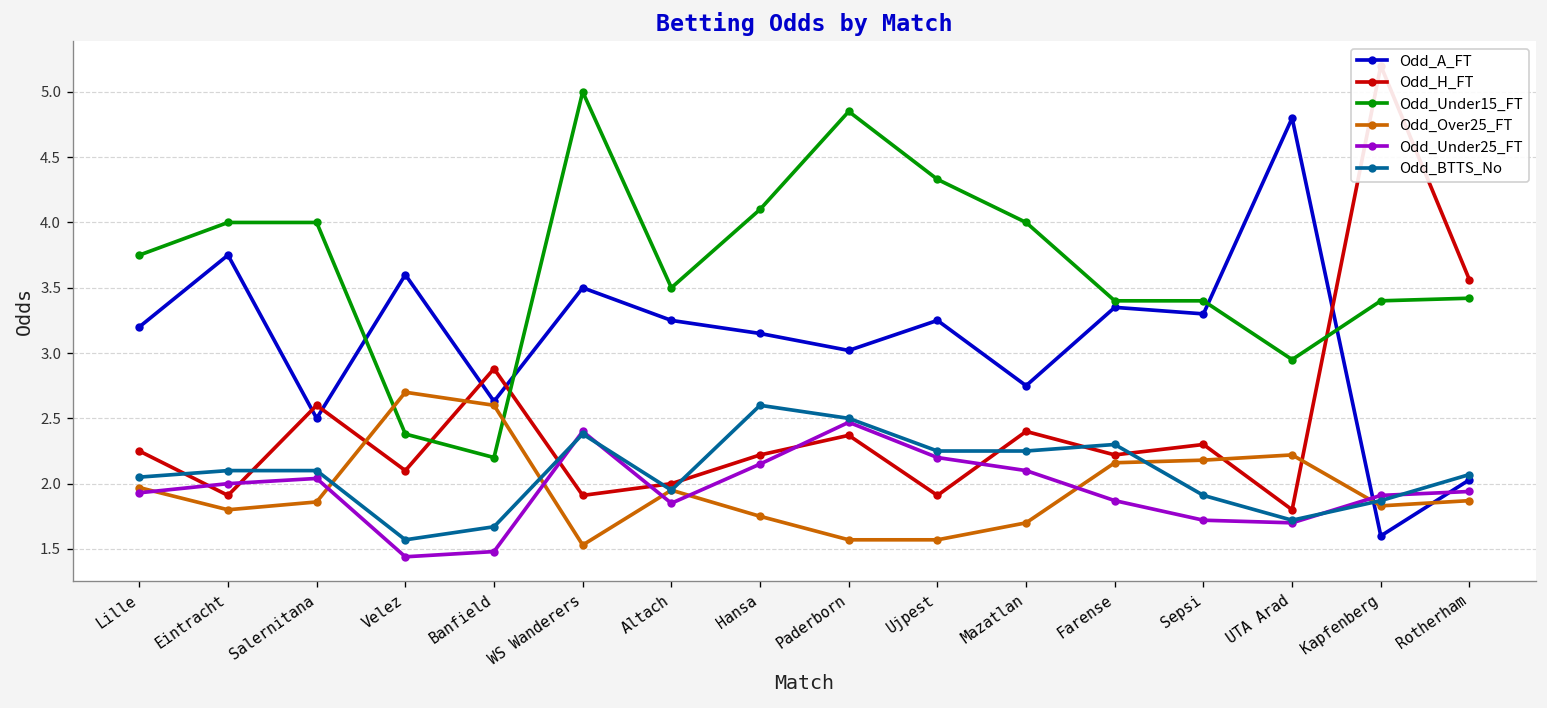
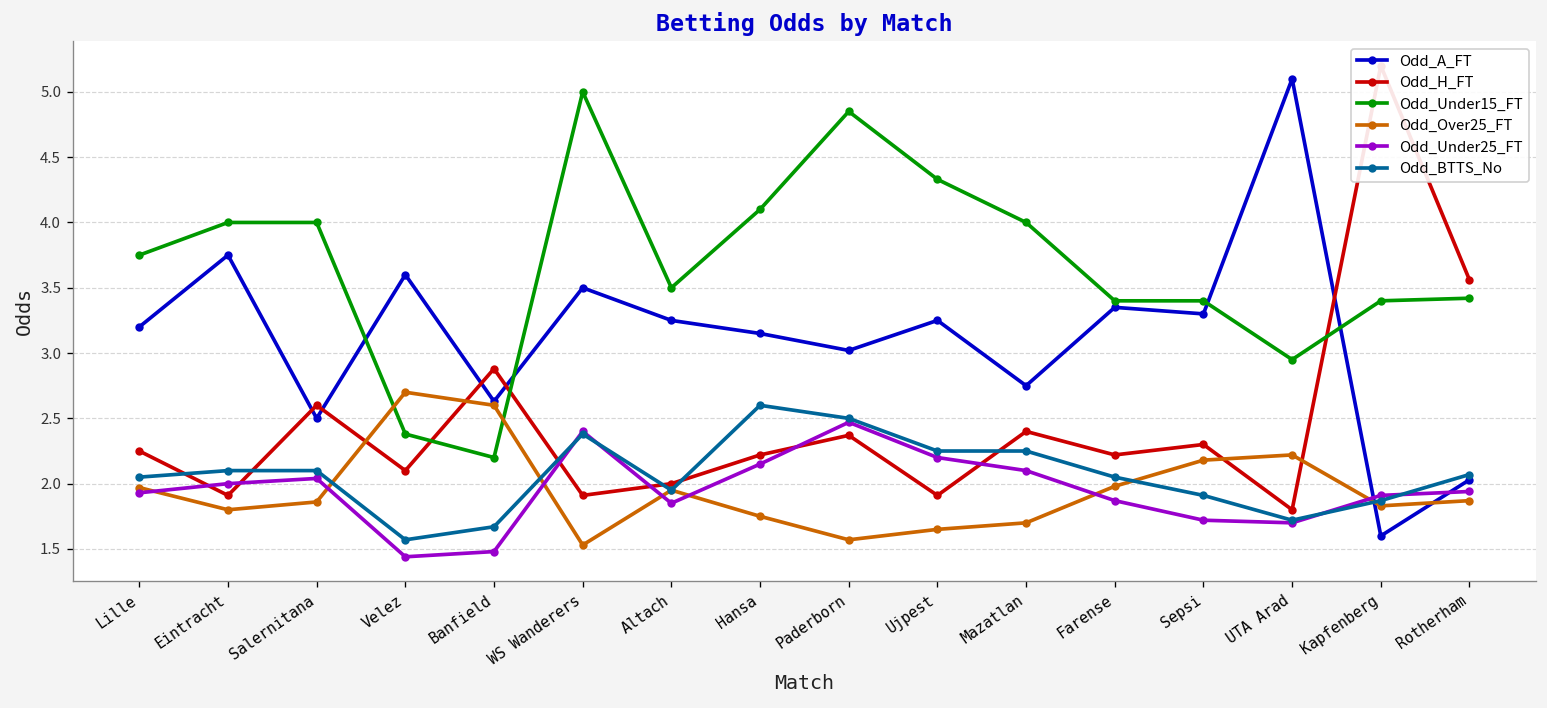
Odd_Over25_FT, Ujpest: 1.57 -> 1.65
Odd_Over25_FT, Farense: 2.16 -> 1.98
Odd_BTTS_No, Farense: 2.30 -> 2.05
Odd_A_FT, UTA Arad: 4.8 -> 5.1
